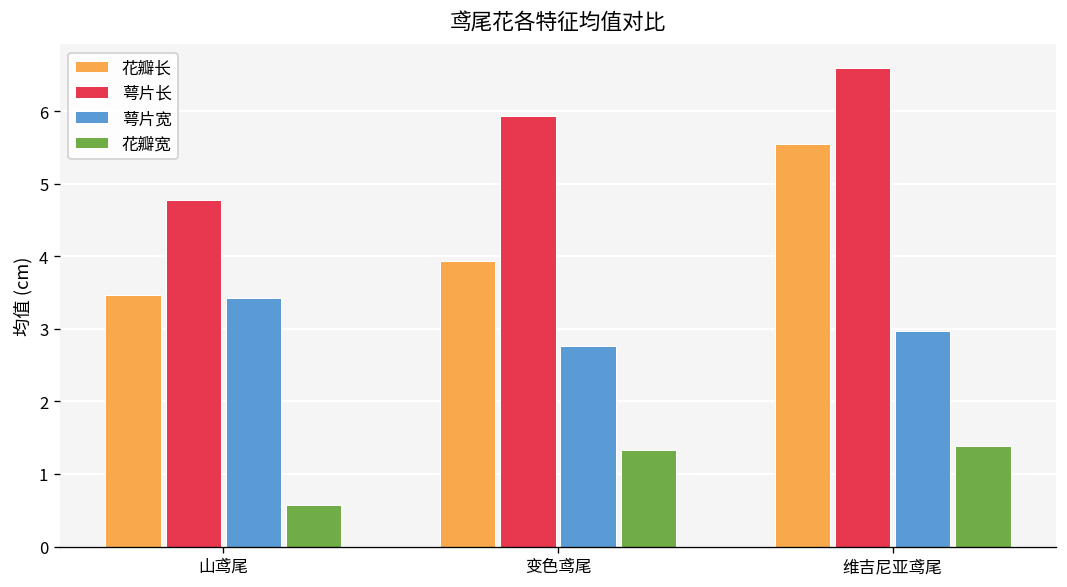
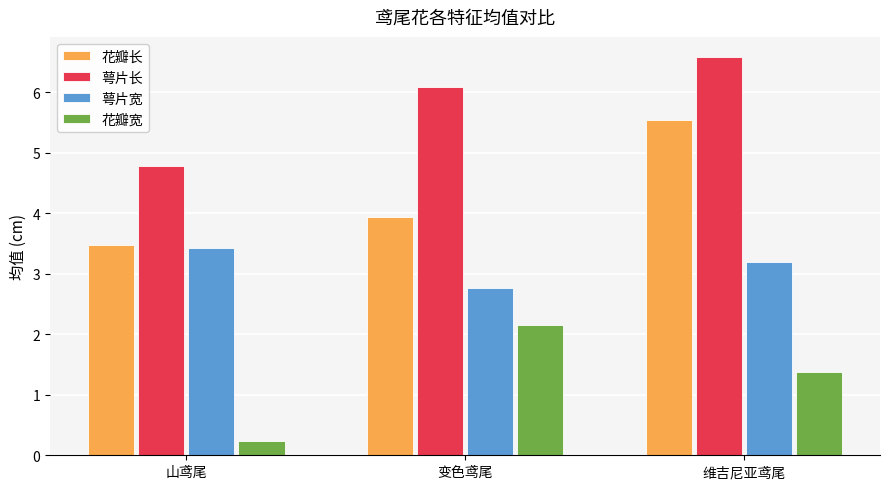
花瓣宽, 山鸢尾: 0.6 -> 0.2
萼片长, 变色鸢尾: 5.9 -> 6.1
花瓣宽, 变色鸢尾: 1.3 -> 2.2
萼片宽, 维吉尼亚鸢尾: 3.0 -> 3.2
